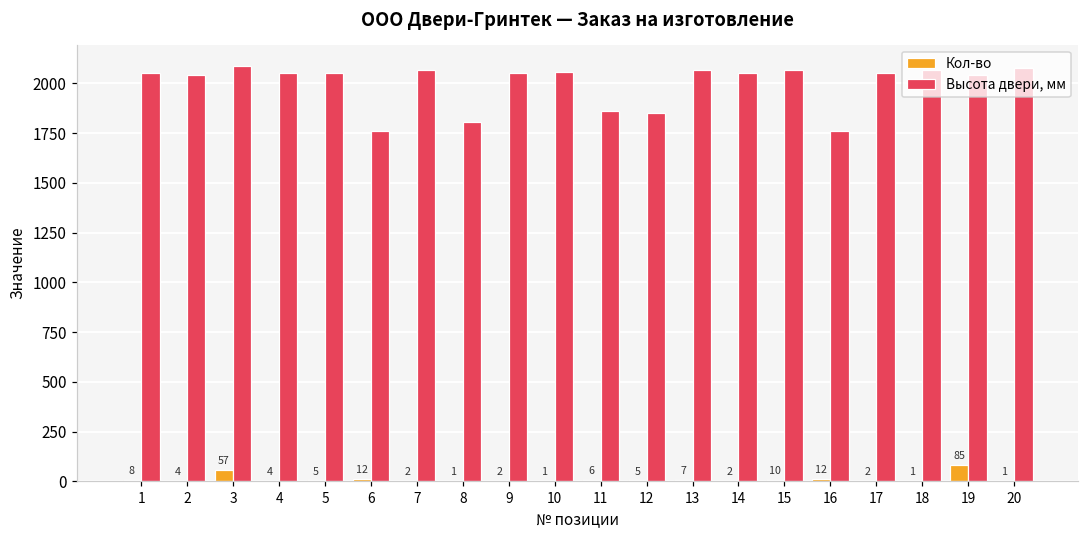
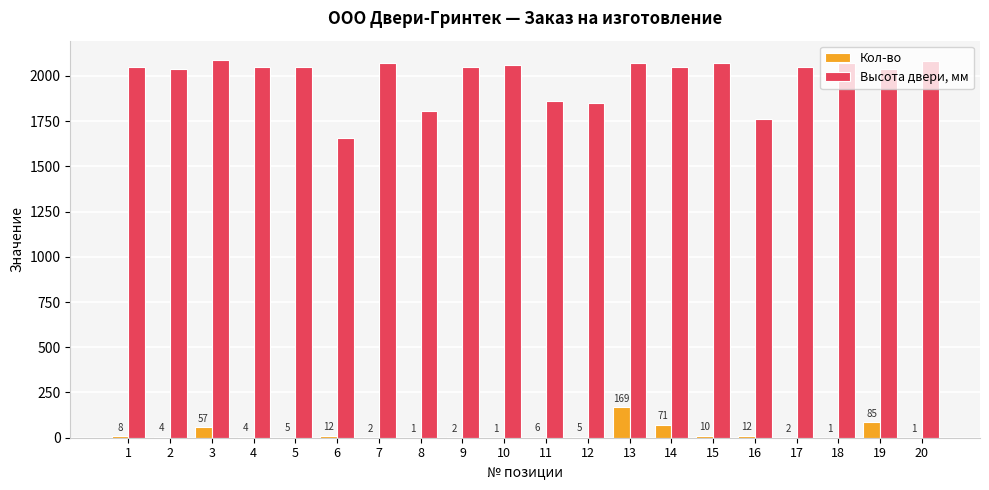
Высота двери, мм, 6: 1760 -> 1660
Кол-во, 13: 7 -> 169
Кол-во, 14: 2 -> 71
